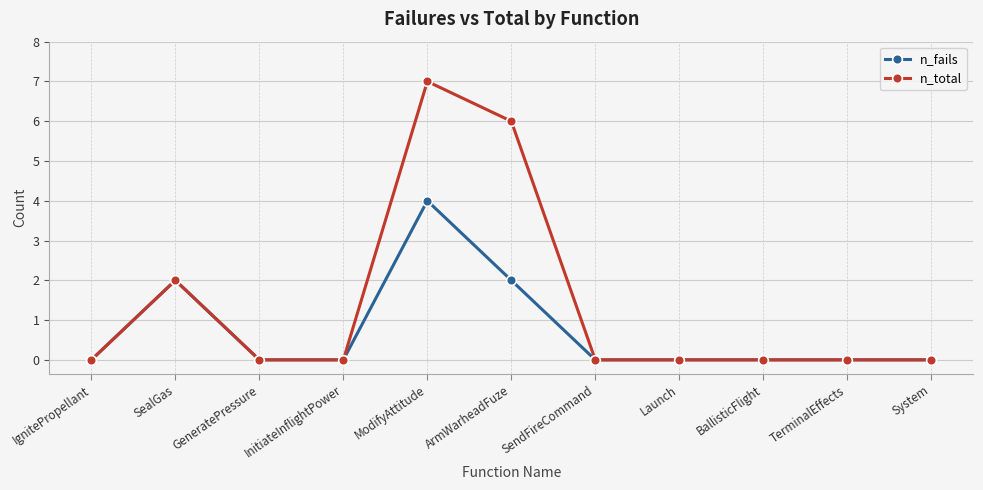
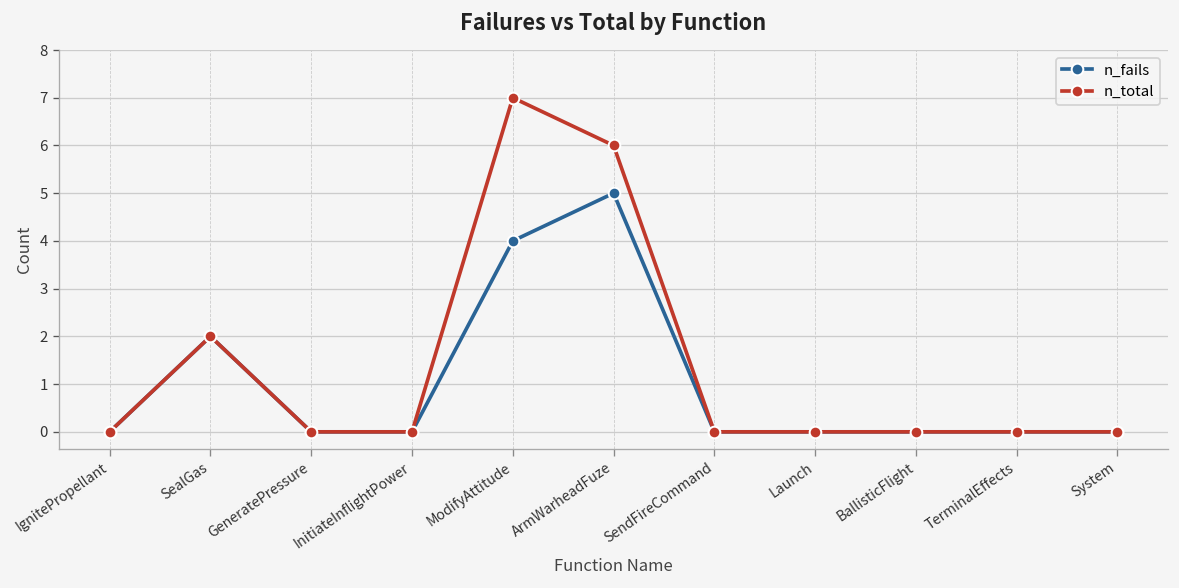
n_fails, ArmWarheadFuze: 2 -> 5
